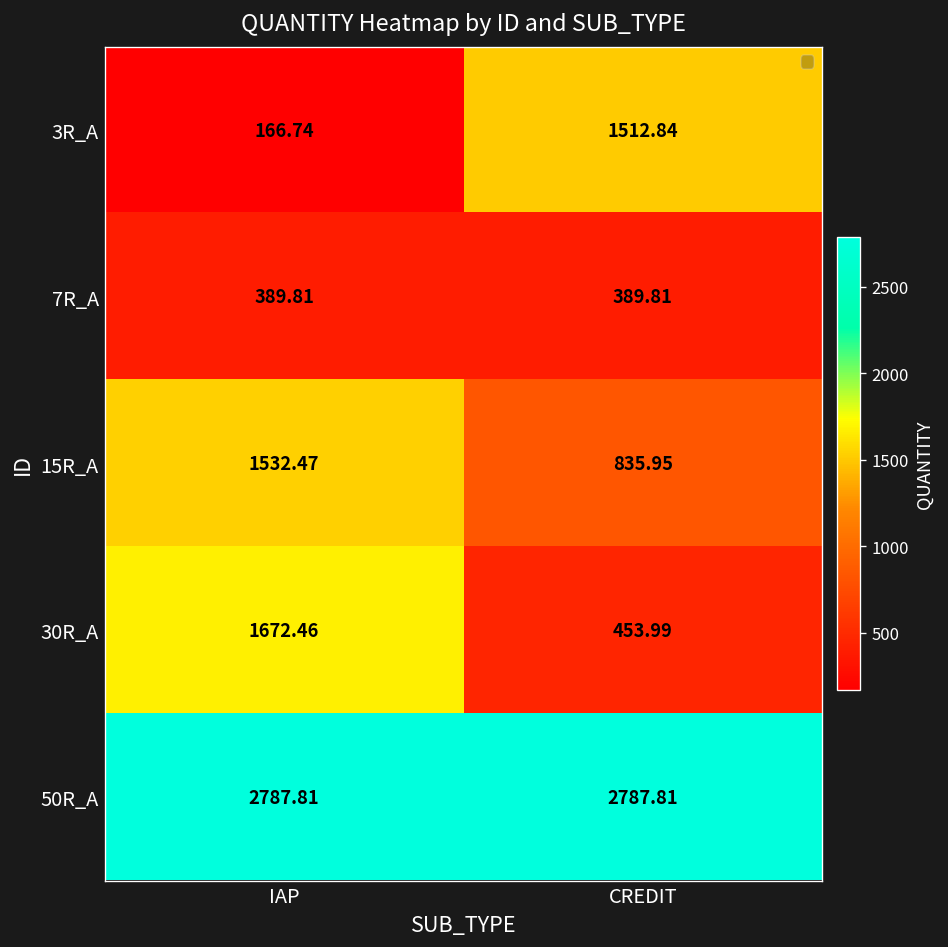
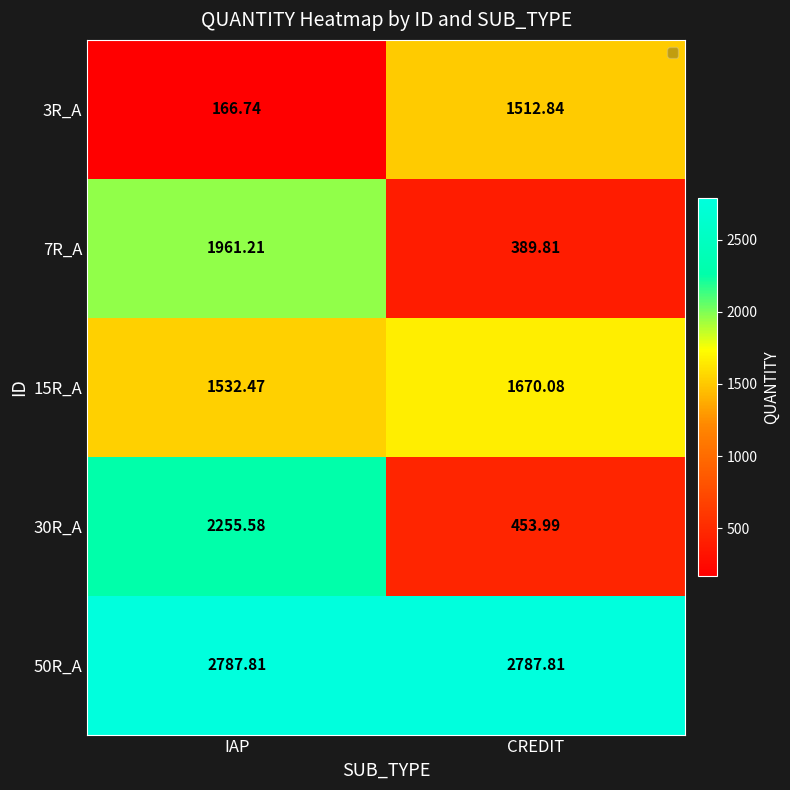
7R_A, IAP: 389.81 -> 1961.21
15R_A, CREDIT: 835.95 -> 1670.08
30R_A, IAP: 1672.46 -> 2255.58
